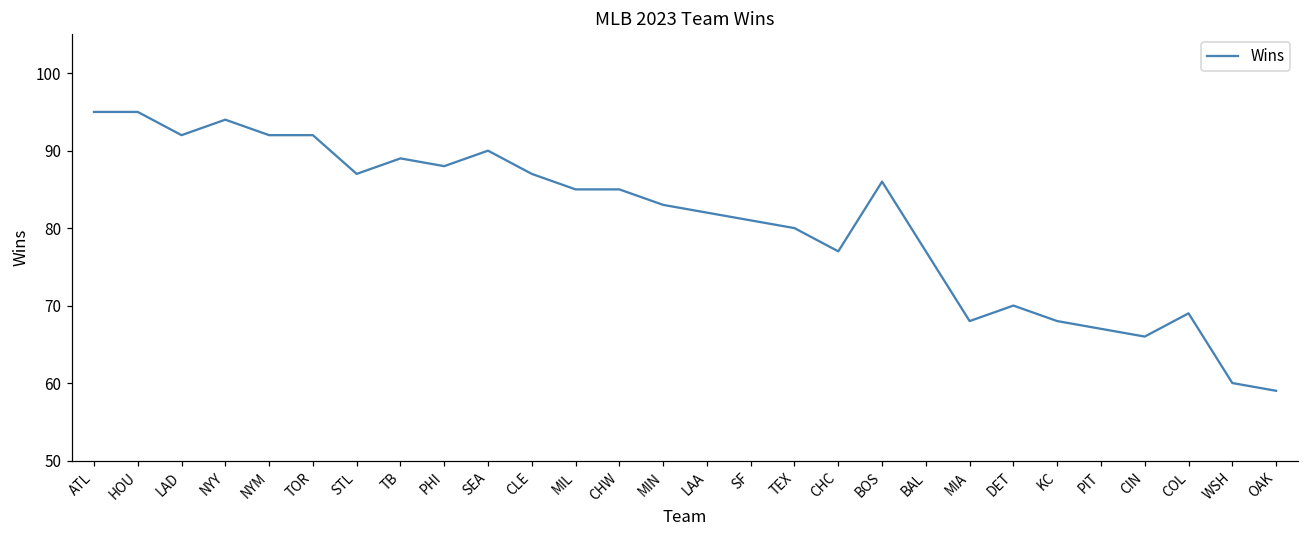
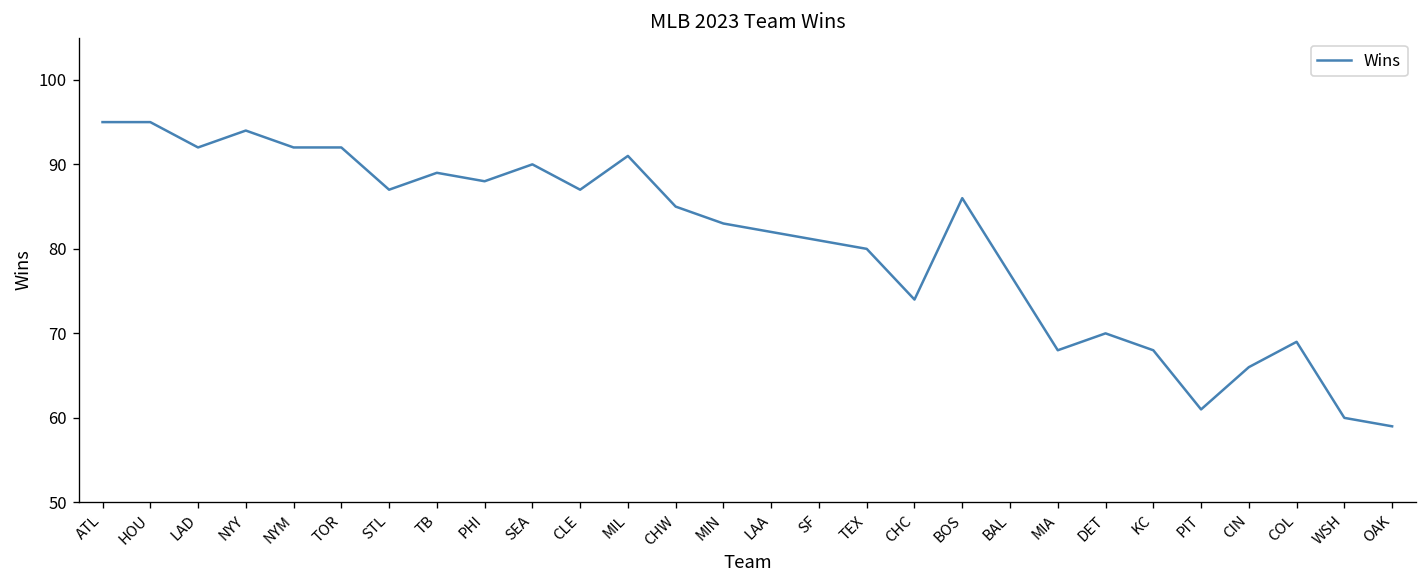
MIL: 85 -> 91
CHC: 77 -> 74
PIT: 67 -> 61
